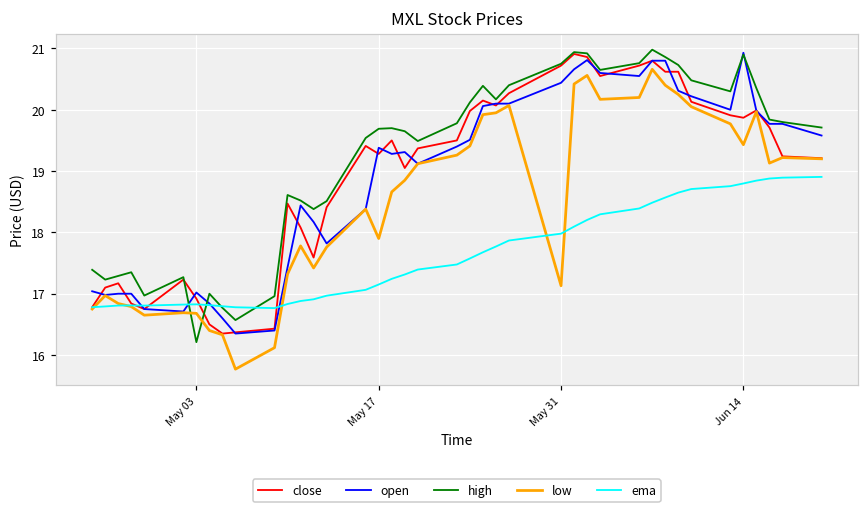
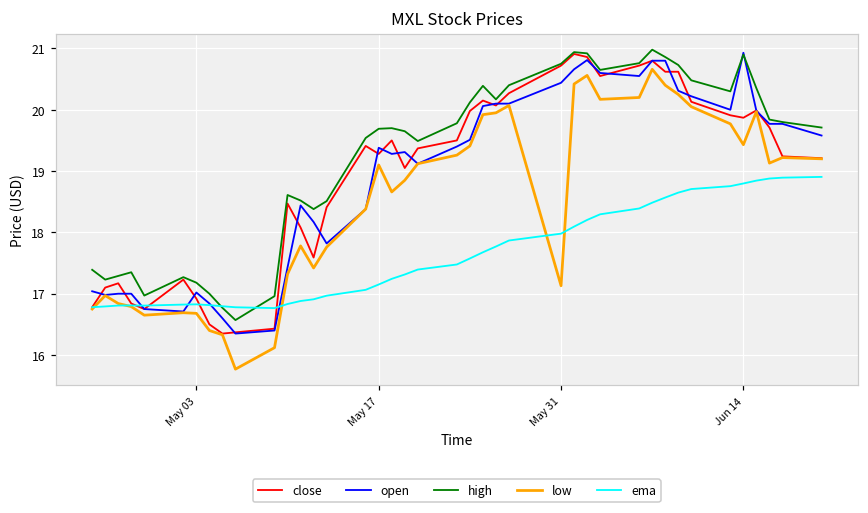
high, May 03: 16.2 -> 17.2
low, May 17: 17.9 -> 19.1
